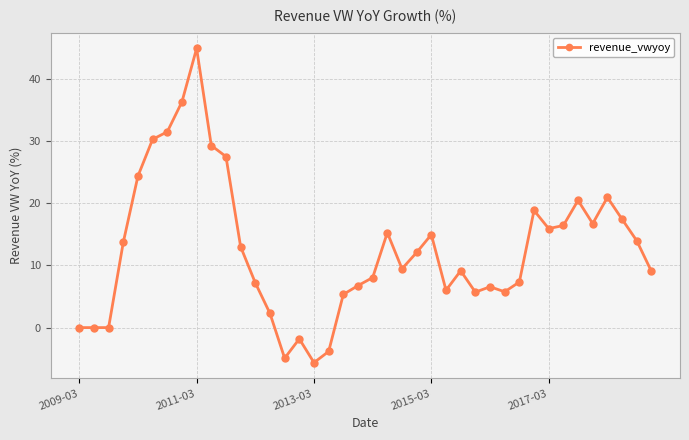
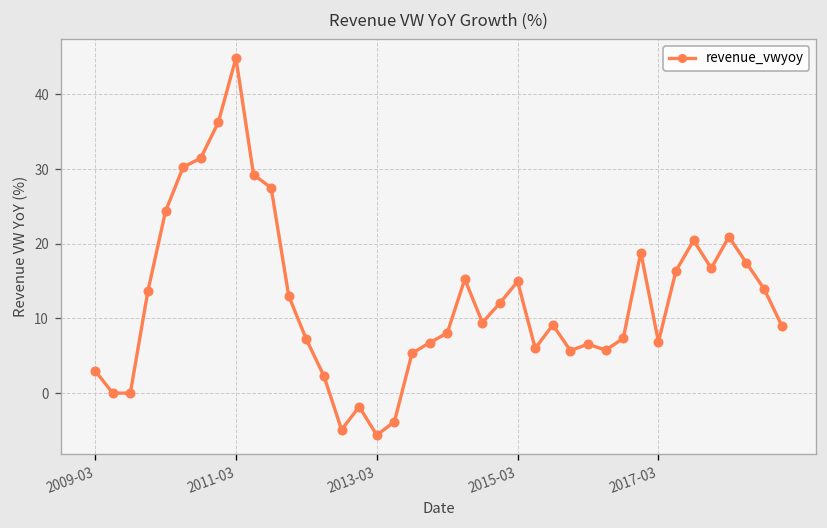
2009-03: 0 -> 3
2017-03: 16 -> 7
